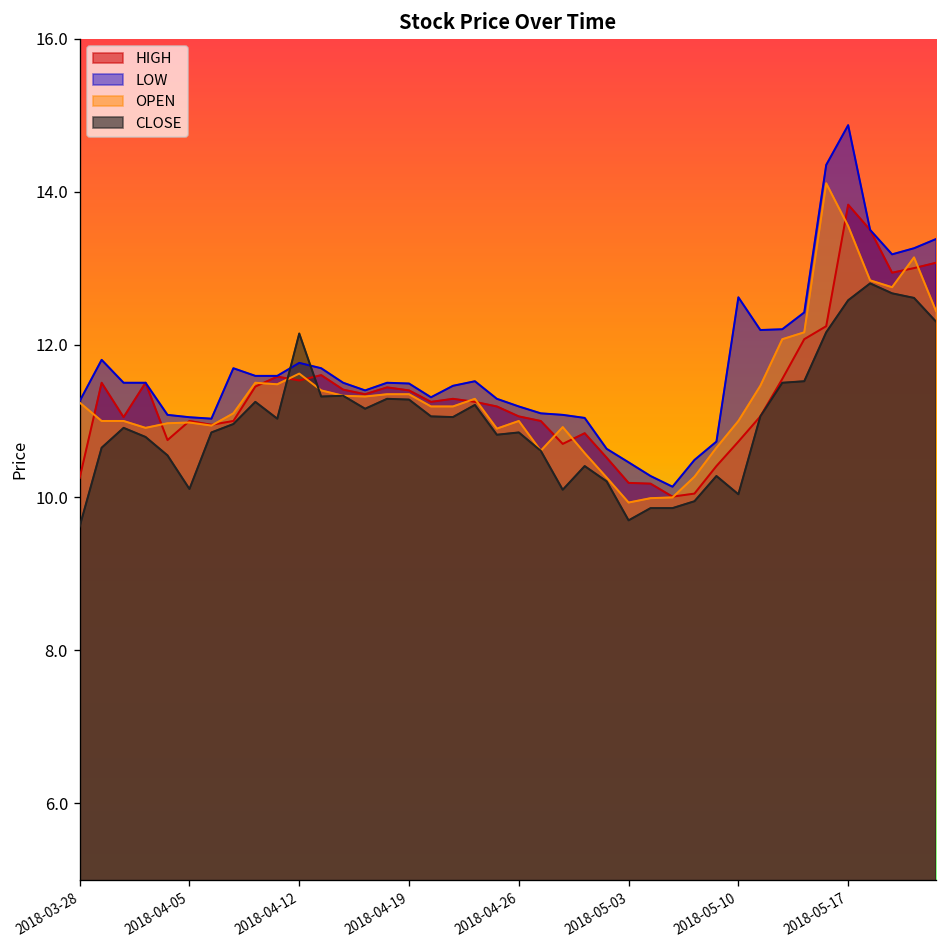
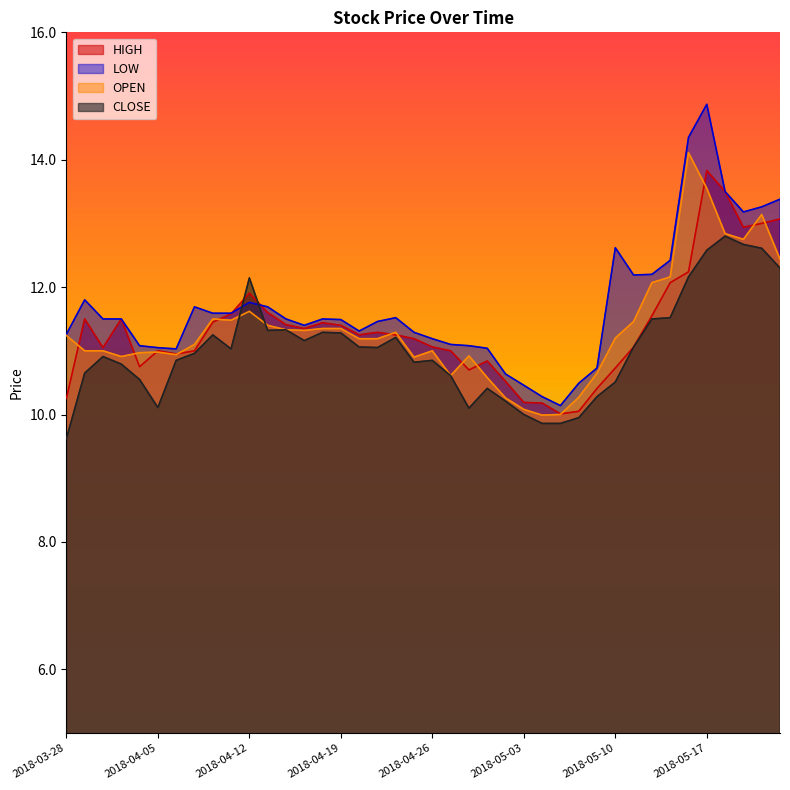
HIGH, 2018-04-12: 11.5 -> 11.9
OPEN, 2018-05-03: 9.9 -> 10.1
CLOSE, 2018-05-03: 9.7 -> 10.0
OPEN, 2018-05-10: 11.0 -> 11.2
CLOSE, 2018-05-10: 10.0 -> 10.5
